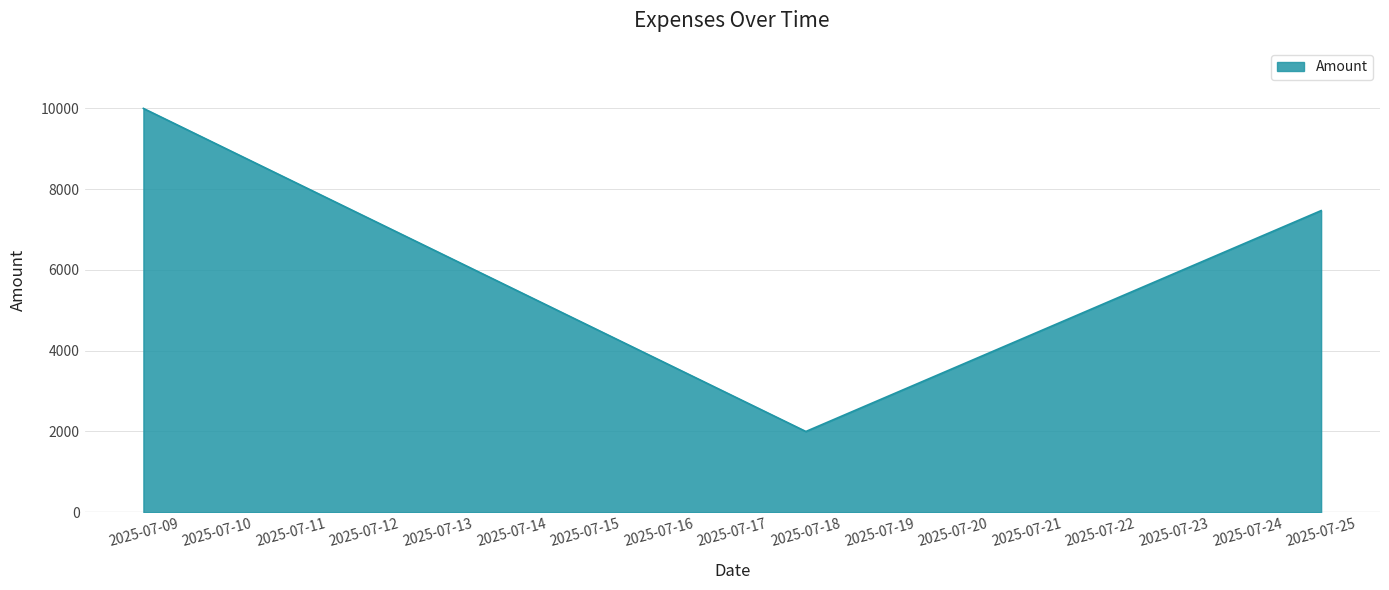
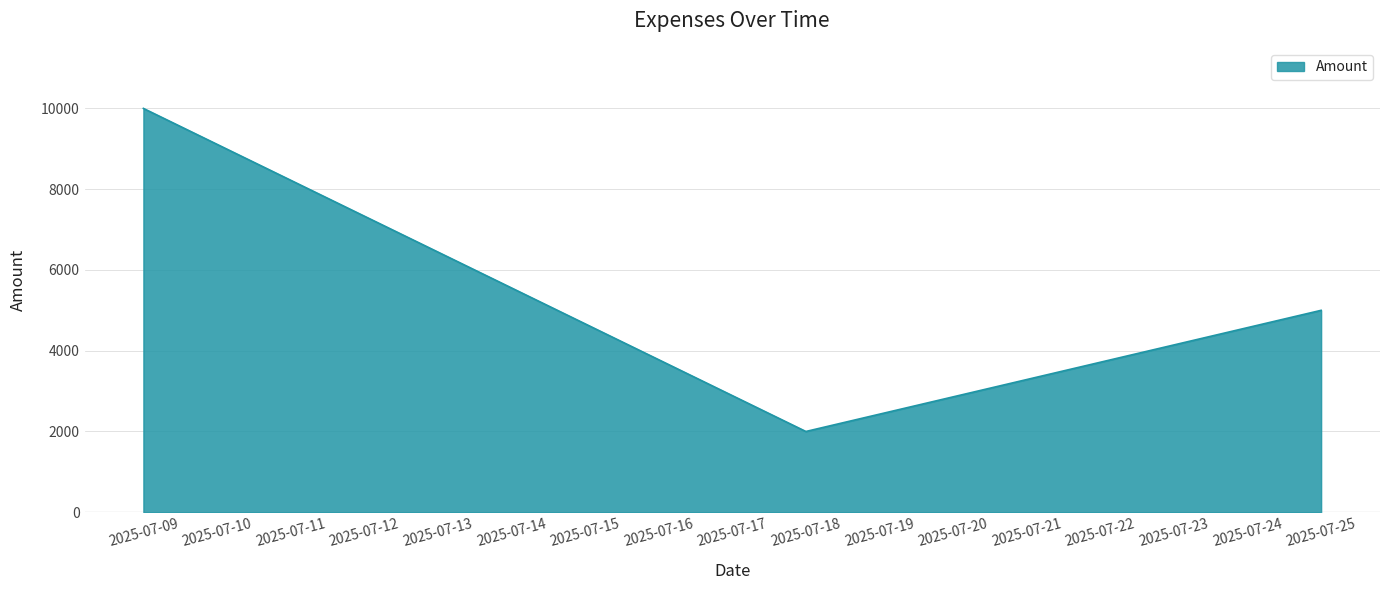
2025-07-25: 7500 -> 5000
